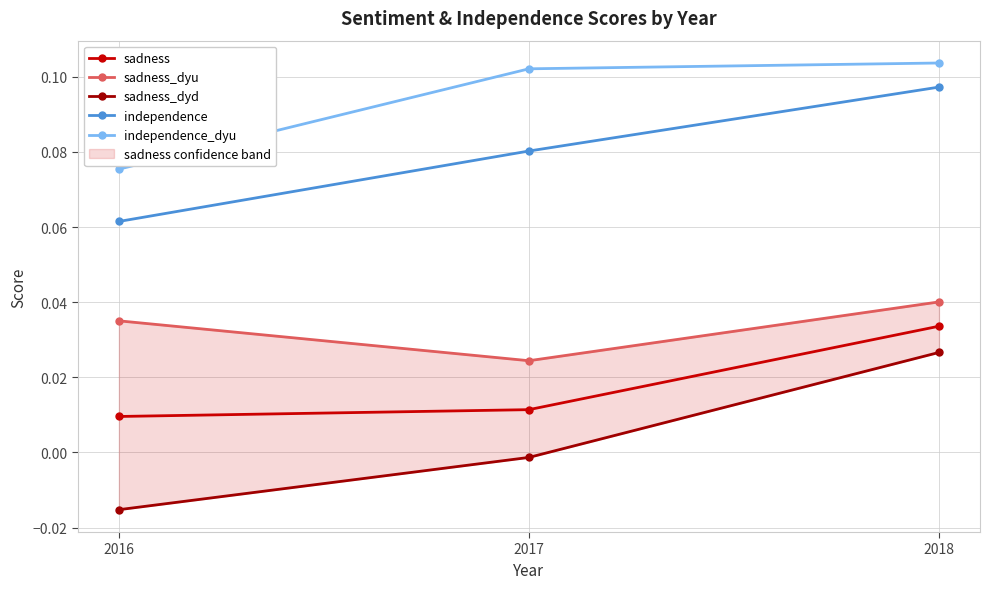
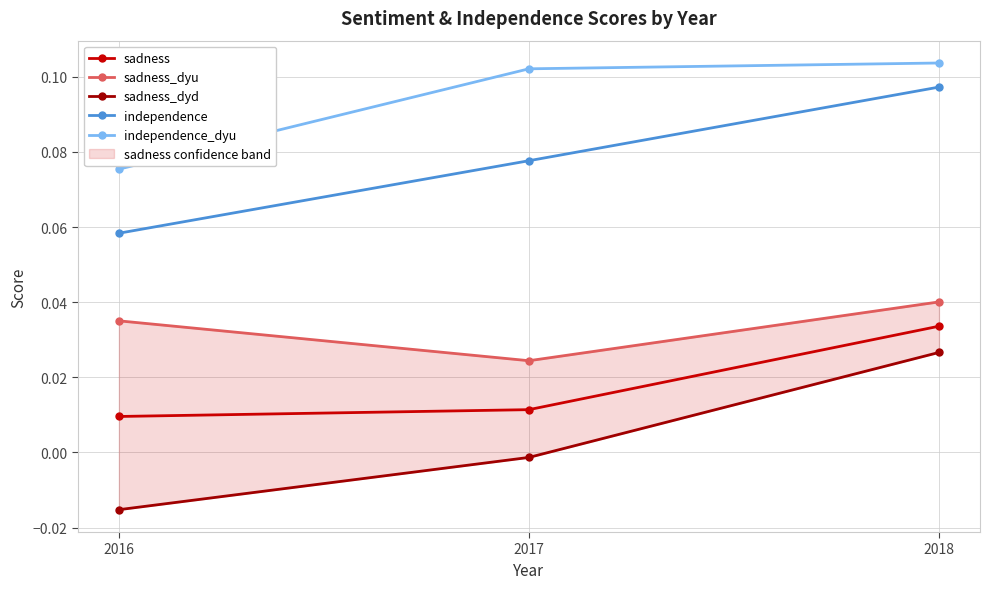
independence, 2016: 0.061 -> 0.058
independence, 2017: 0.080 -> 0.078
